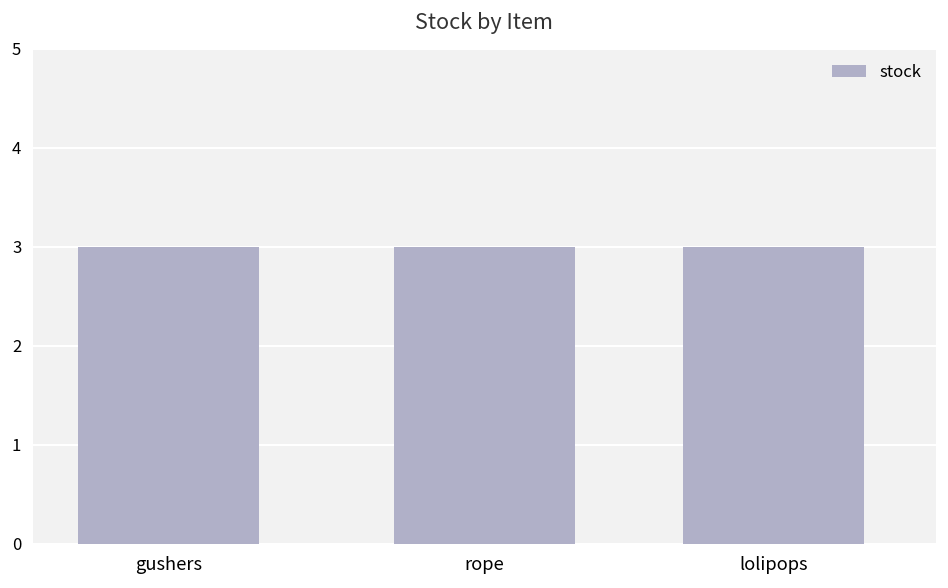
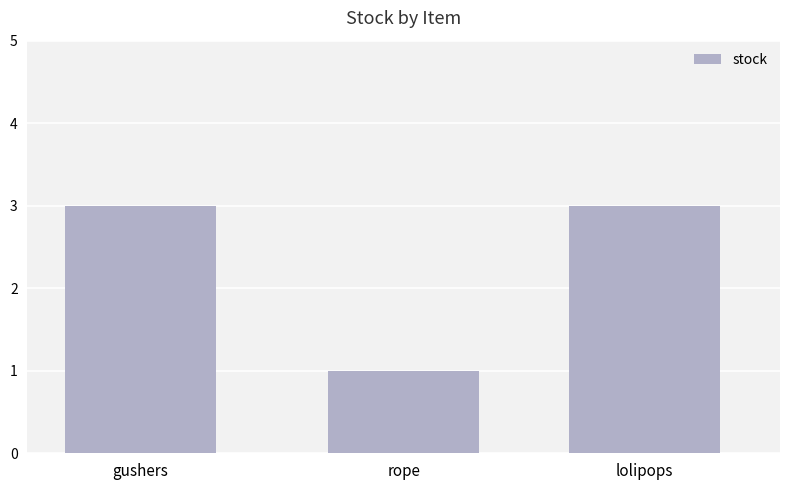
rope: 3 -> 1
